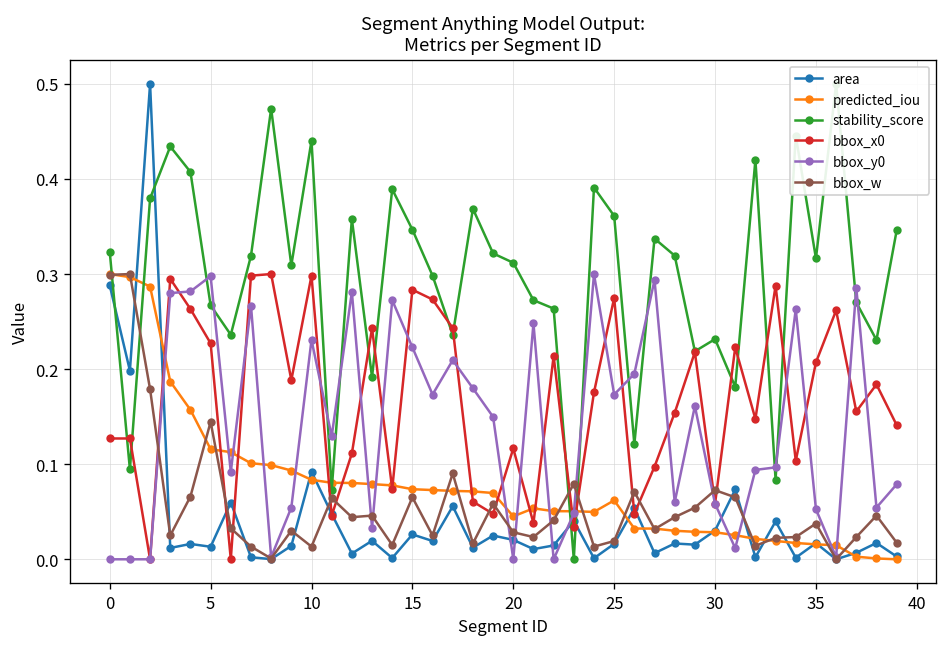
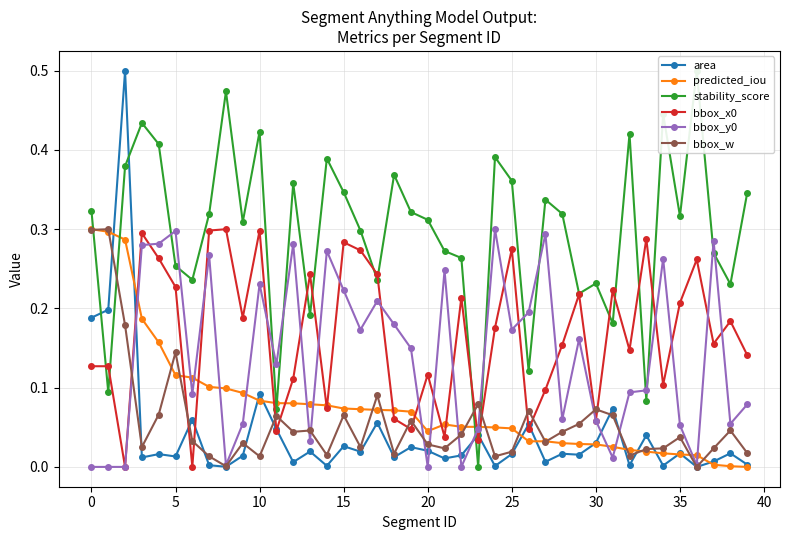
area, 0: 0.29 -> 0.19
stability_score, 5: 0.27 -> 0.25
stability_score, 10: 0.44 -> 0.42
predicted_iou, 25: 0.06 -> 0.05
